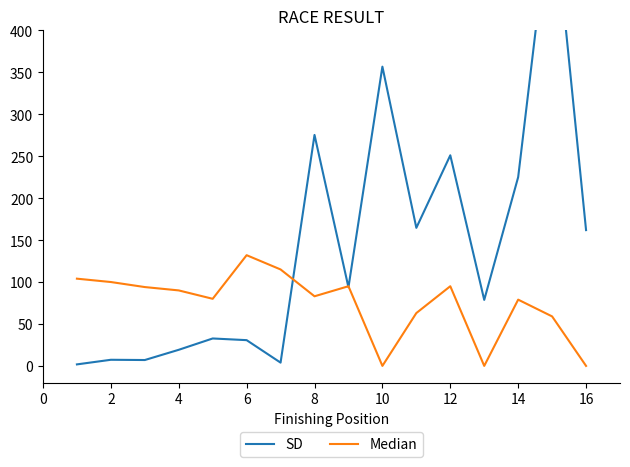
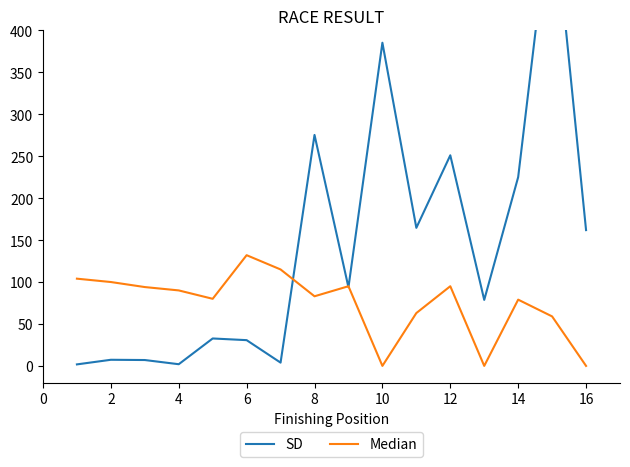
SD, 4: 20 -> 0
SD, 10: 360 -> 390
